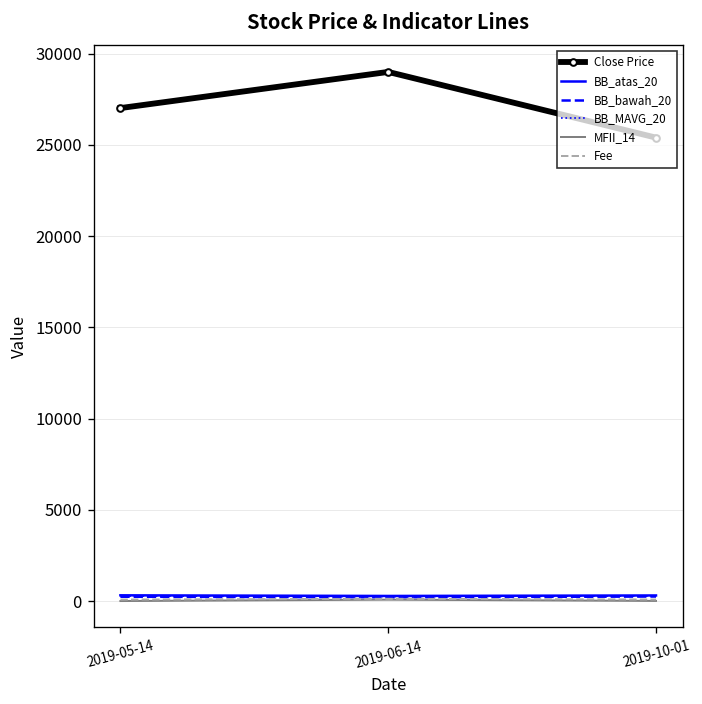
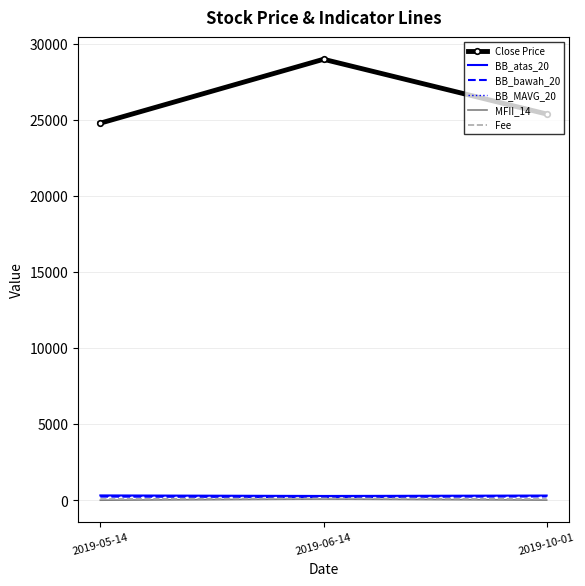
Close Price, 2019-05-14: 27000 -> 24800
